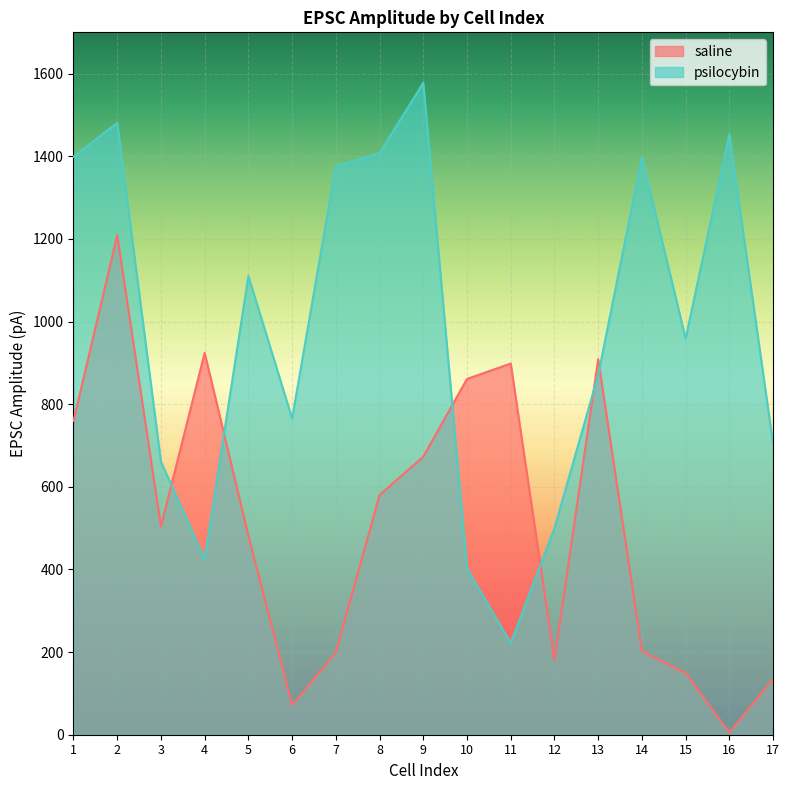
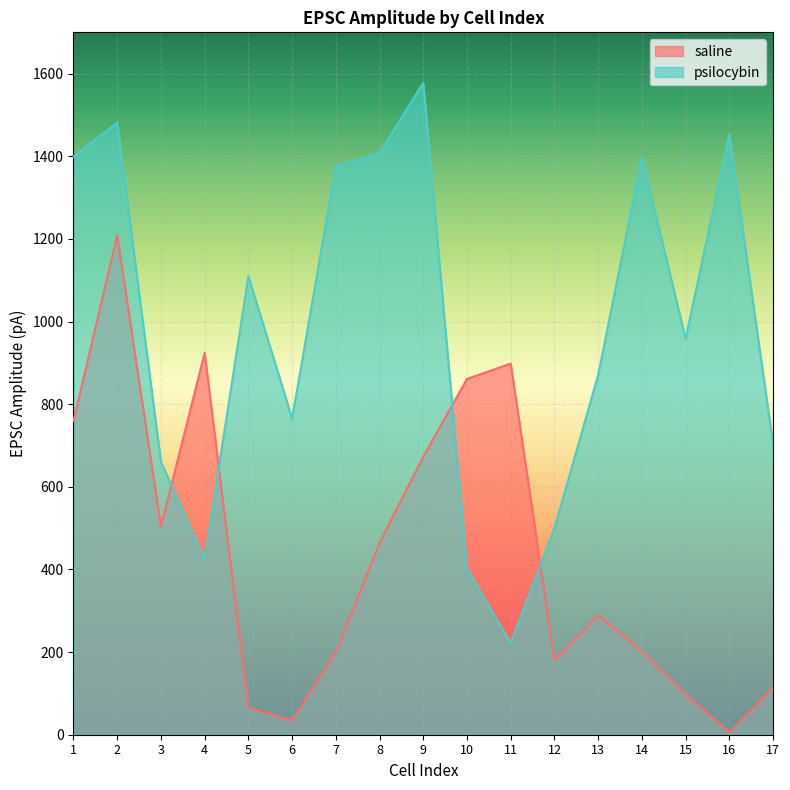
saline, 5: 480 -> 60
saline, 6: 70 -> 30
saline, 8: 580 -> 460
saline, 13: 910 -> 290
saline, 15: 150 -> 100
saline, 17: 130 -> 110
